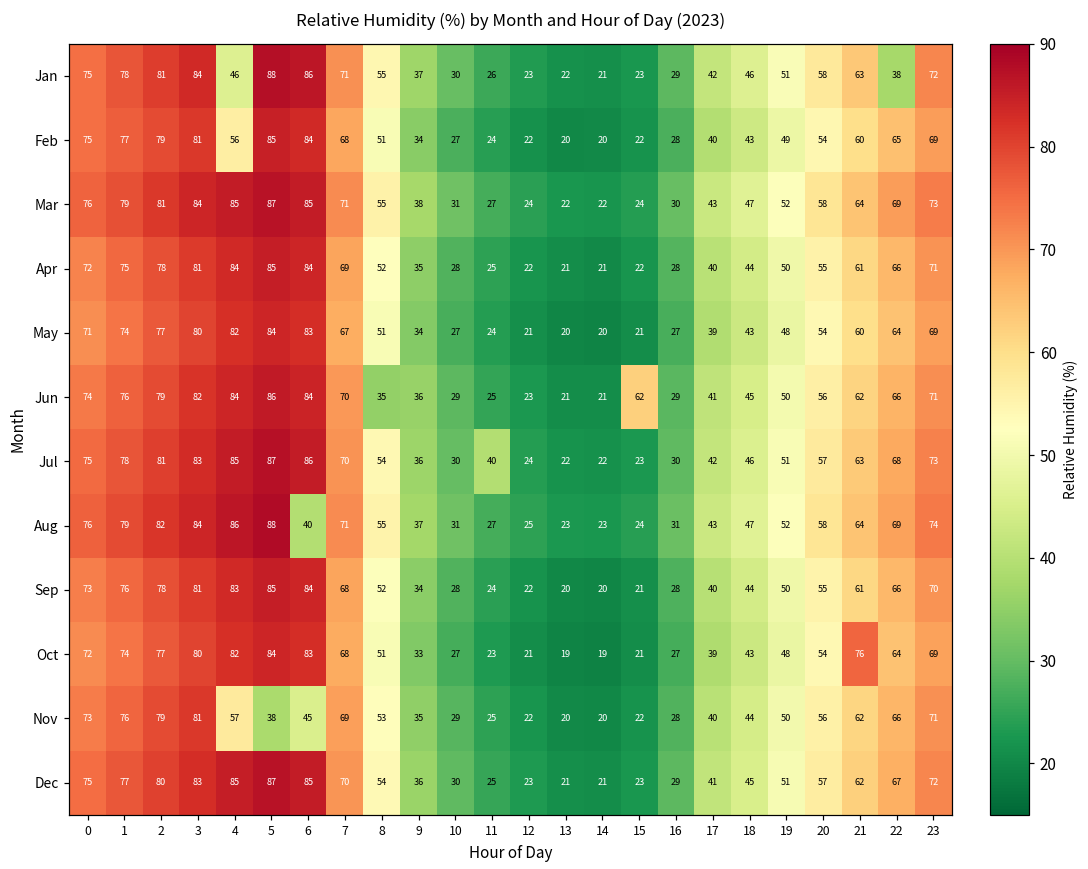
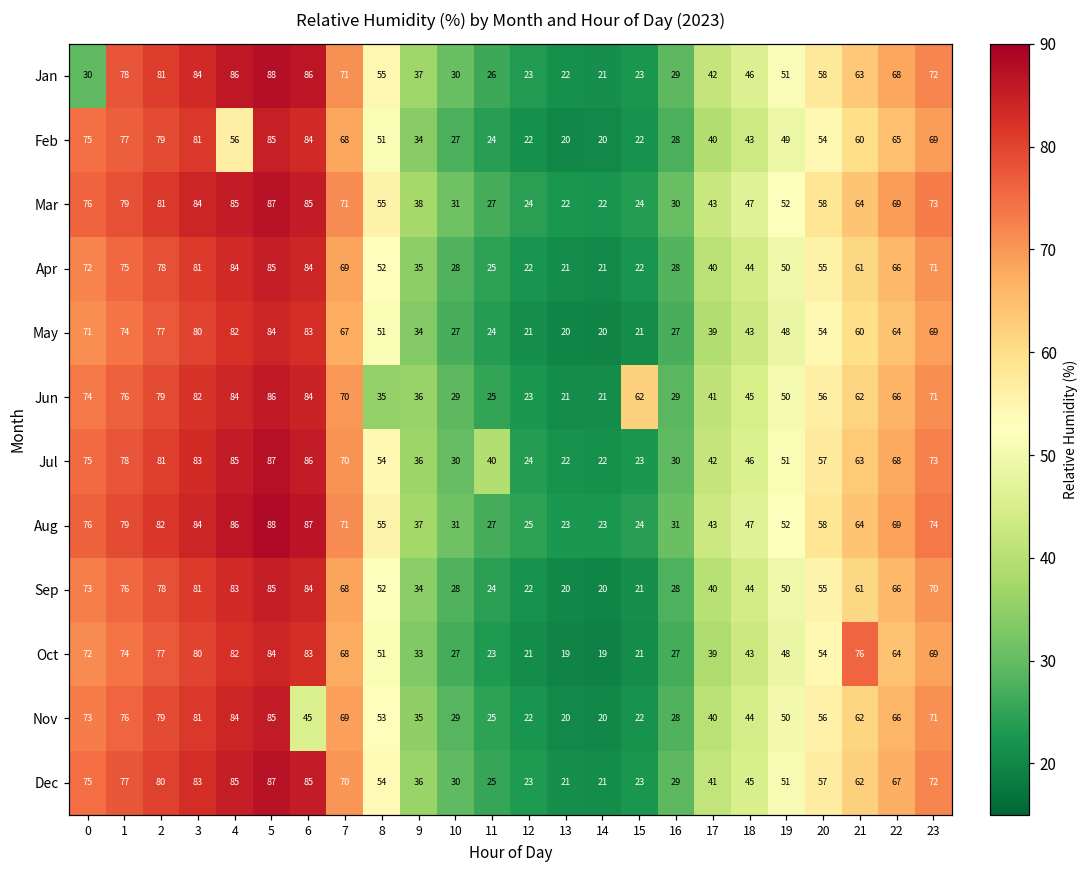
Jan, 0: 75 -> 30
Jan, 4: 46 -> 86
Jan, 22: 38 -> 68
Aug, 6: 40 -> 87
Nov, 4: 57 -> 84
Nov, 5: 38 -> 85
